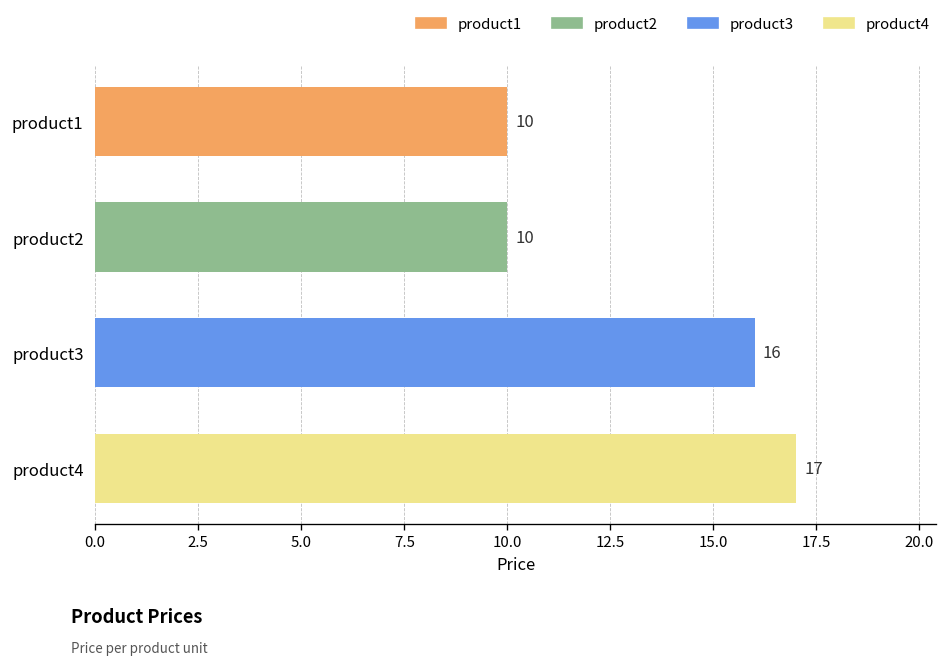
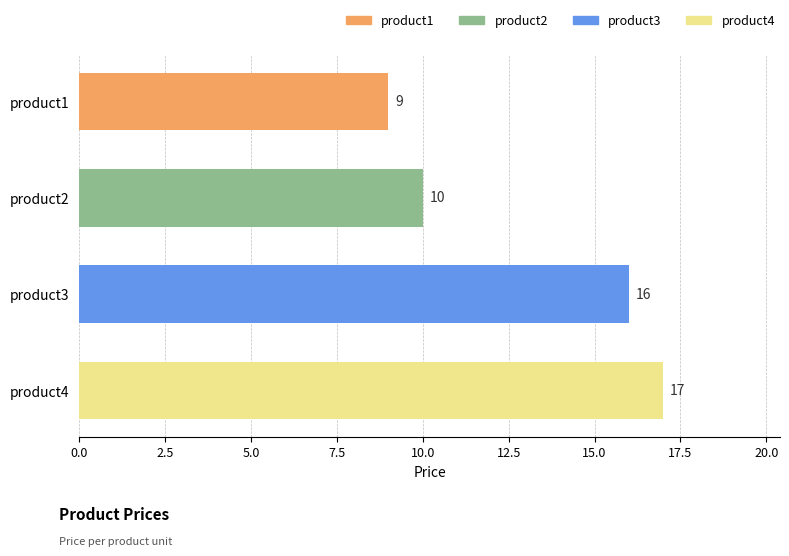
product1: 10 -> 9
